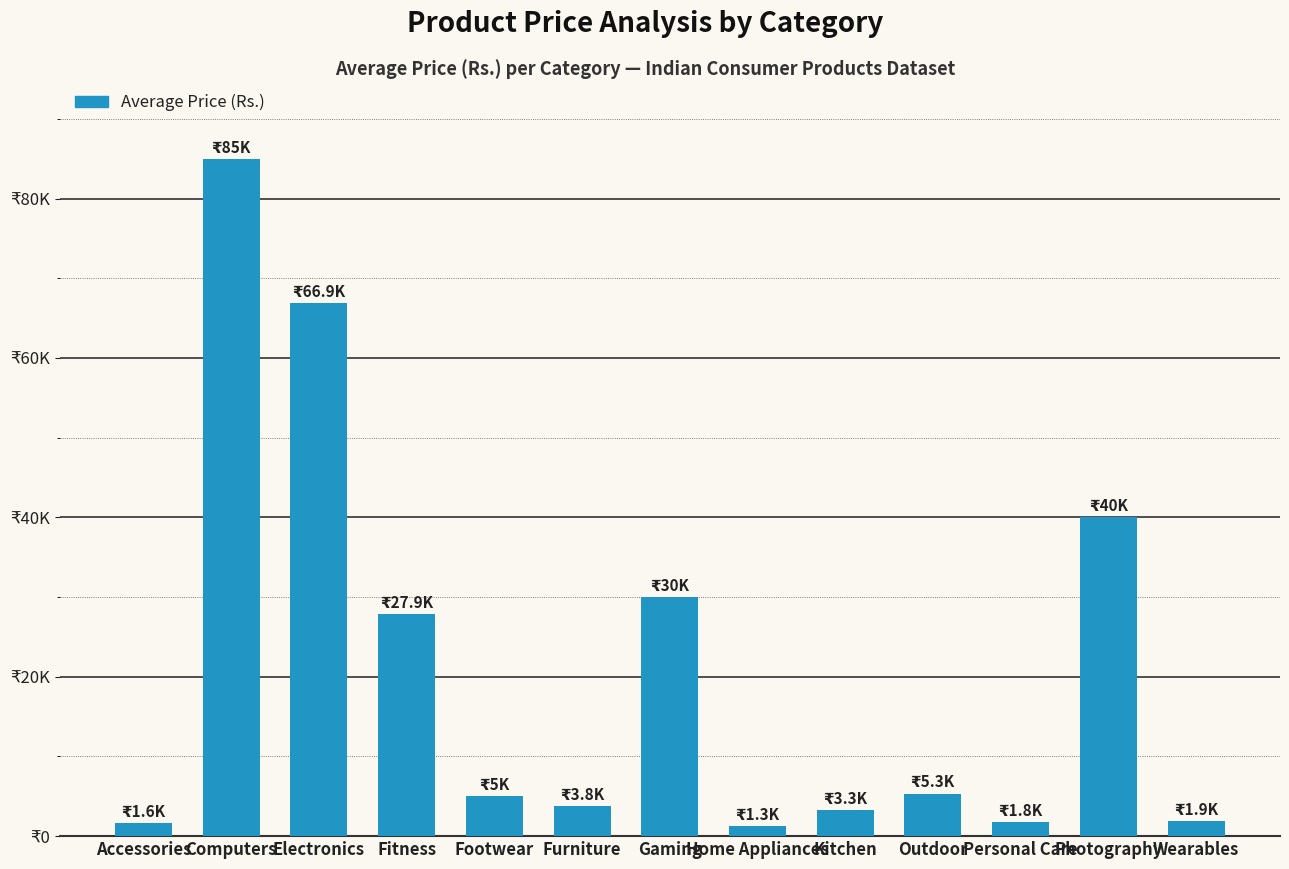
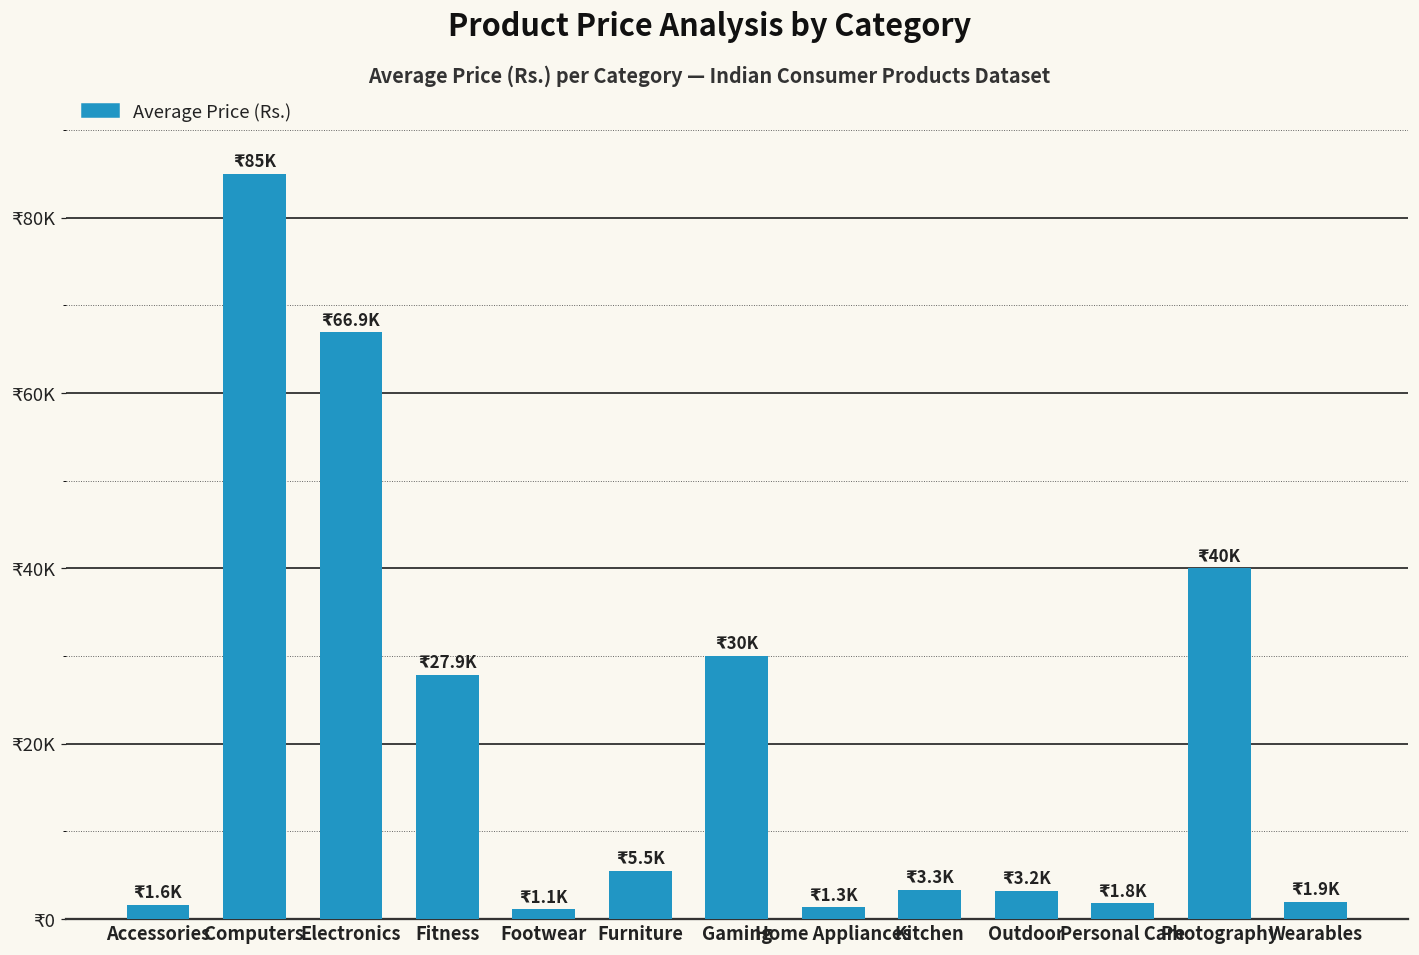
Footwear: 5K -> 1.1K
Furniture: 3.8K -> 5.5K
Outdoor: 5.3K -> 3.2K
